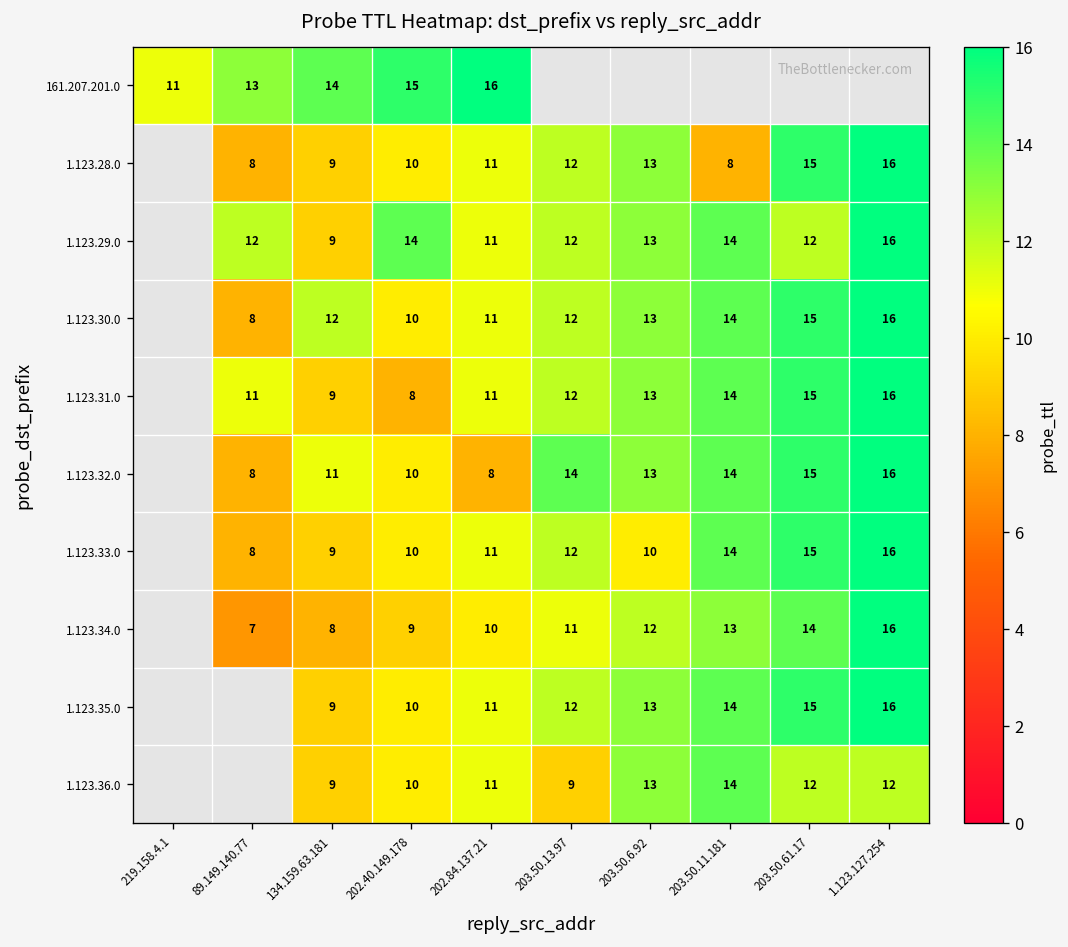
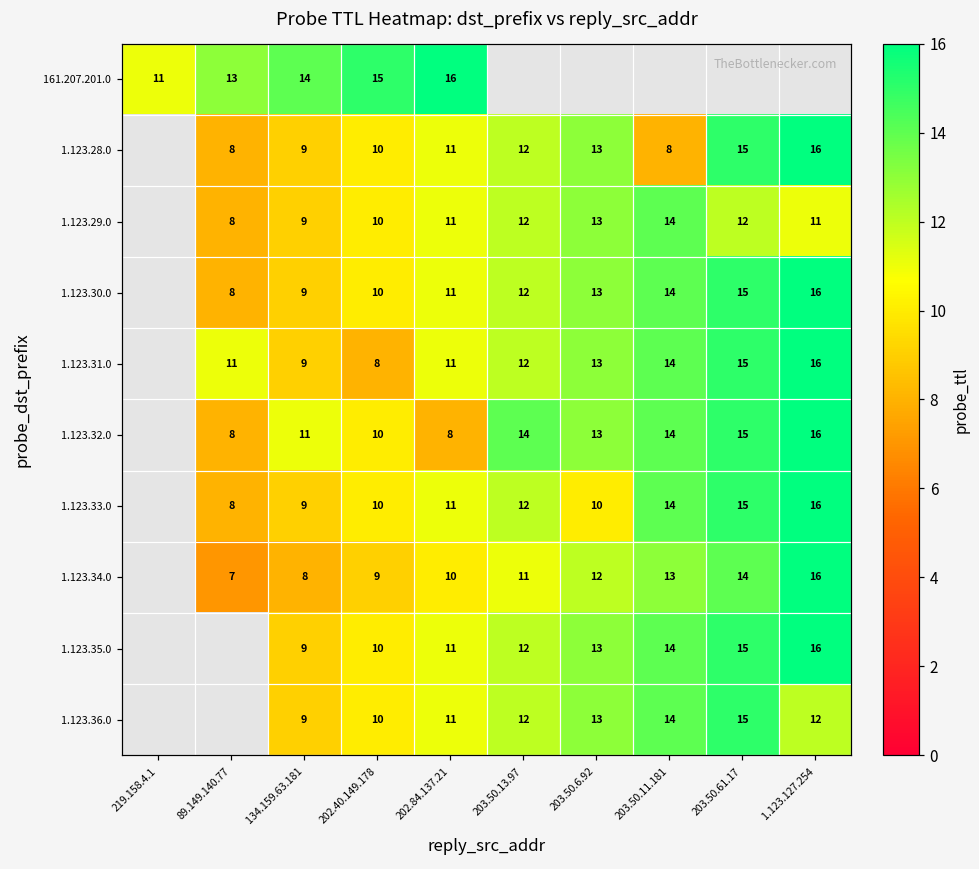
1.123.29.0, 89.149.140.77: 12 -> 8
1.123.29.0, 202.40.149.178: 14 -> 10
1.123.29.0, 1.123.127.254: 16 -> 11
1.123.30.0, 134.159.63.181: 12 -> 9
1.123.36.0, 203.50.13.97: 9 -> 12
1.123.36.0, 203.50.61.17: 12 -> 15
